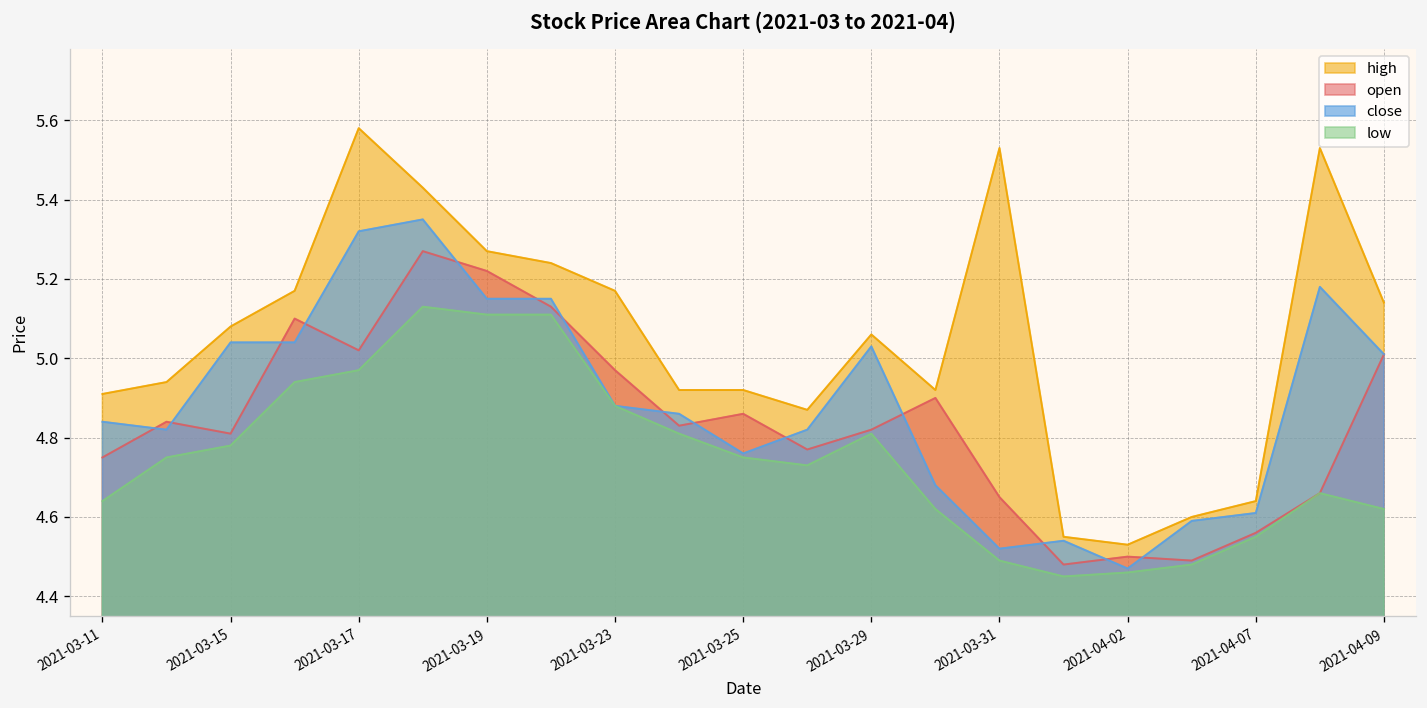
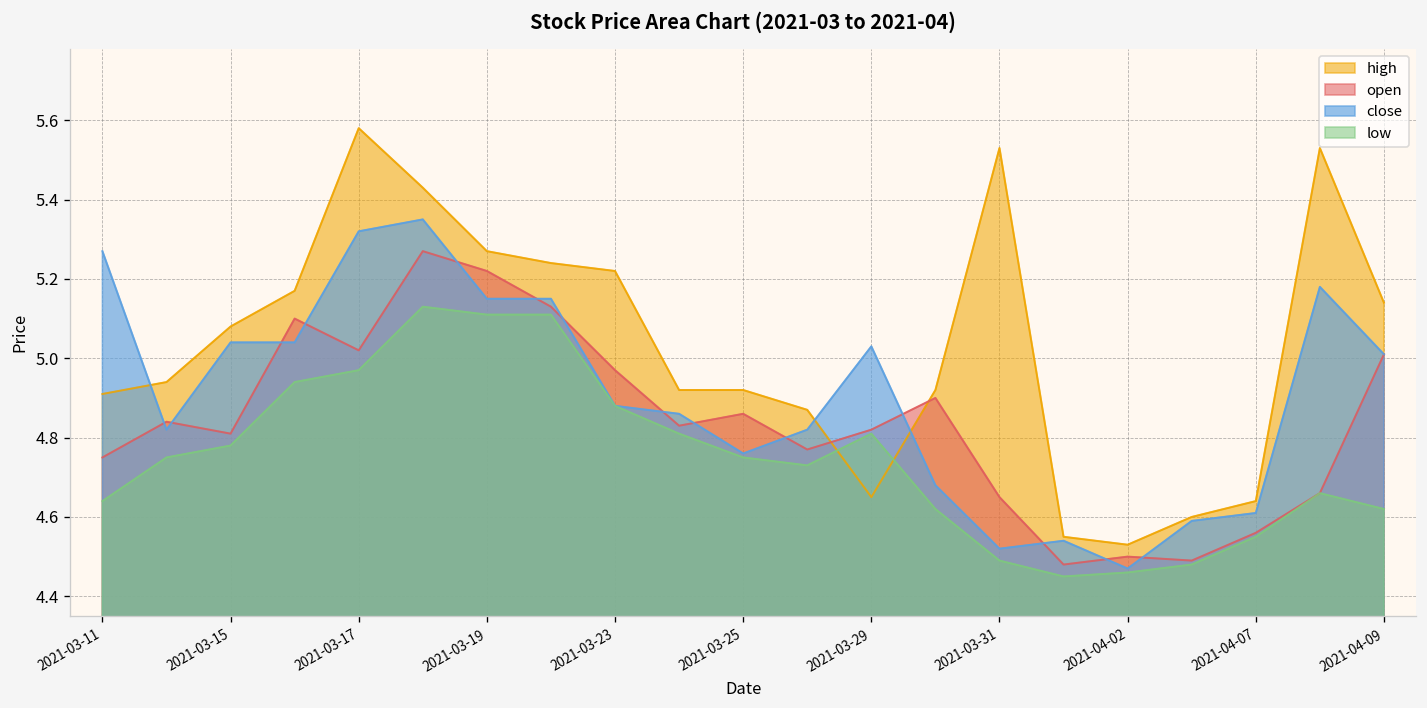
close, 2021-03-11: 4.84 -> 5.27
high, 2021-03-23: 5.17 -> 5.22
high, 2021-03-29: 5.06 -> 4.65
